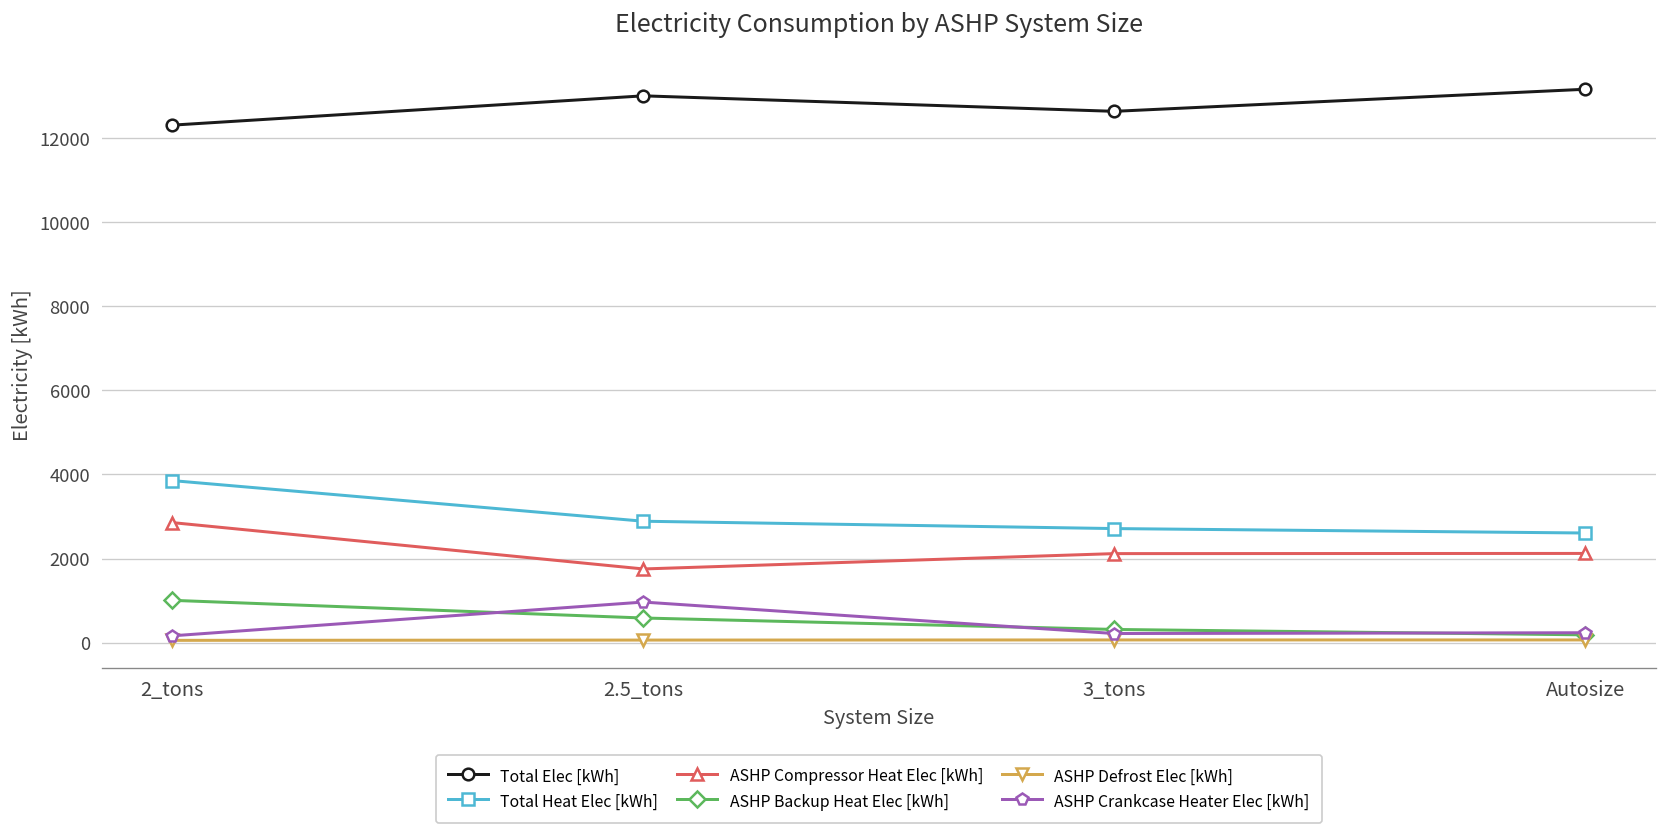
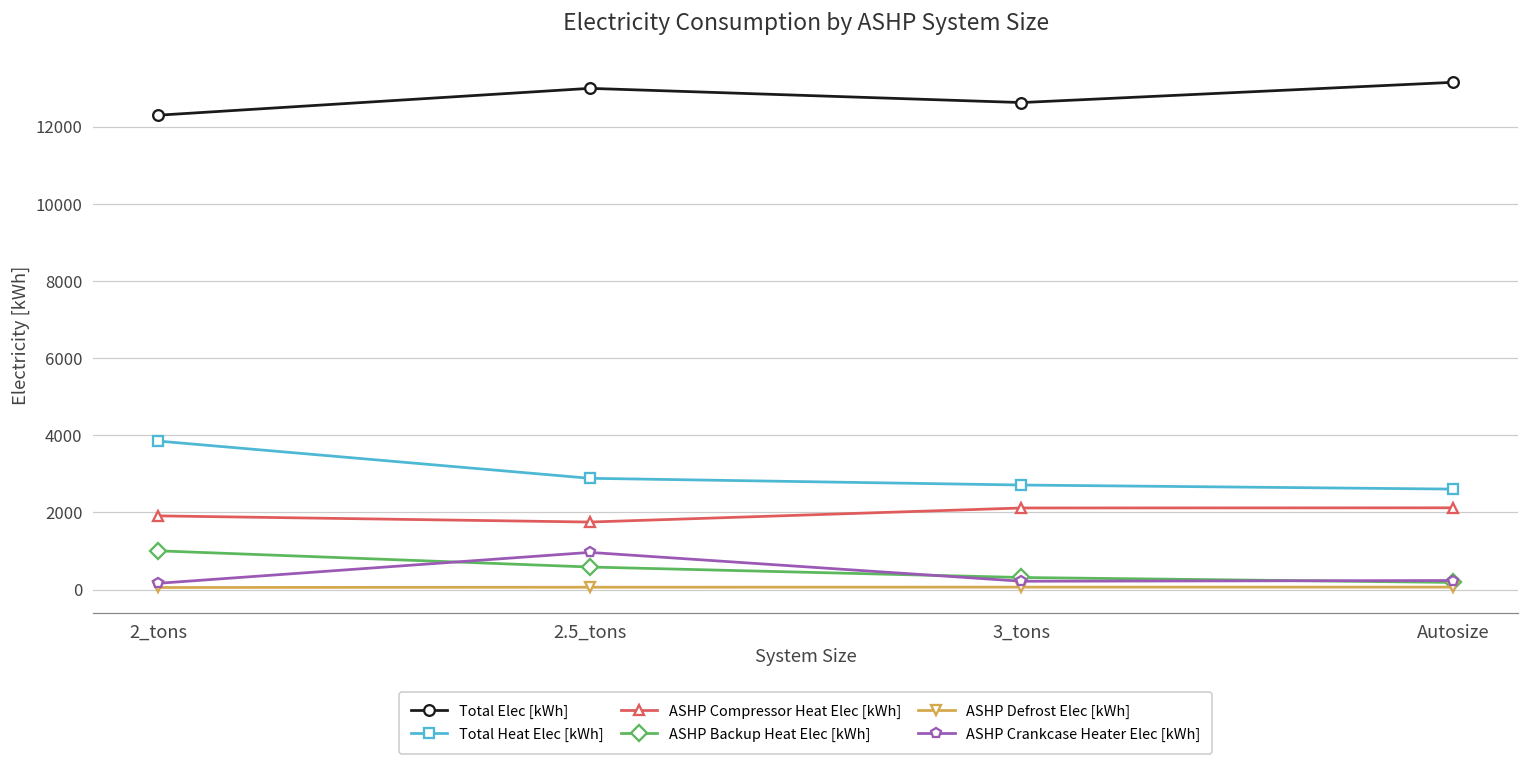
ASHP Compressor Heat Elec [kWh], 2_tons: 2900 -> 1900
